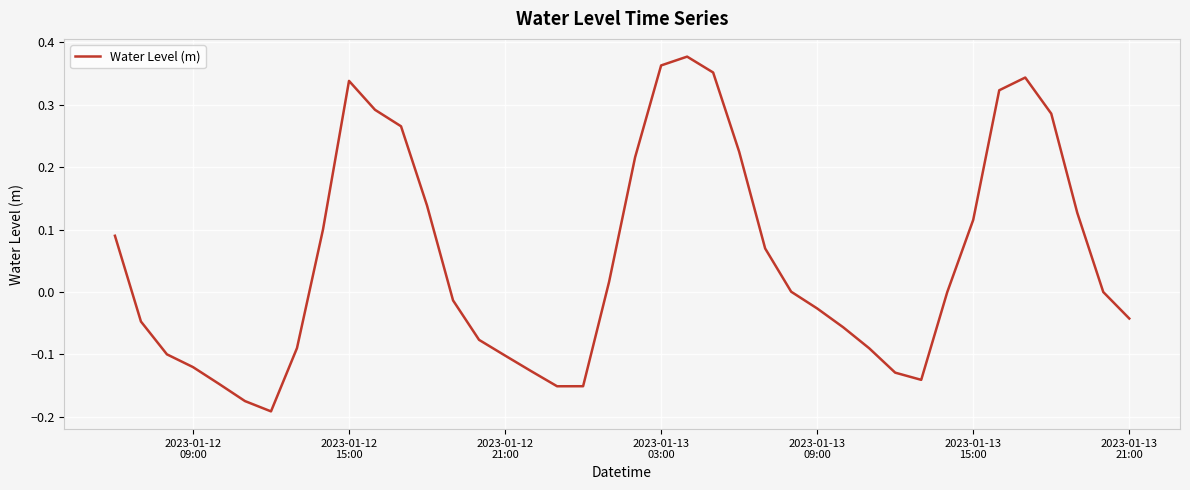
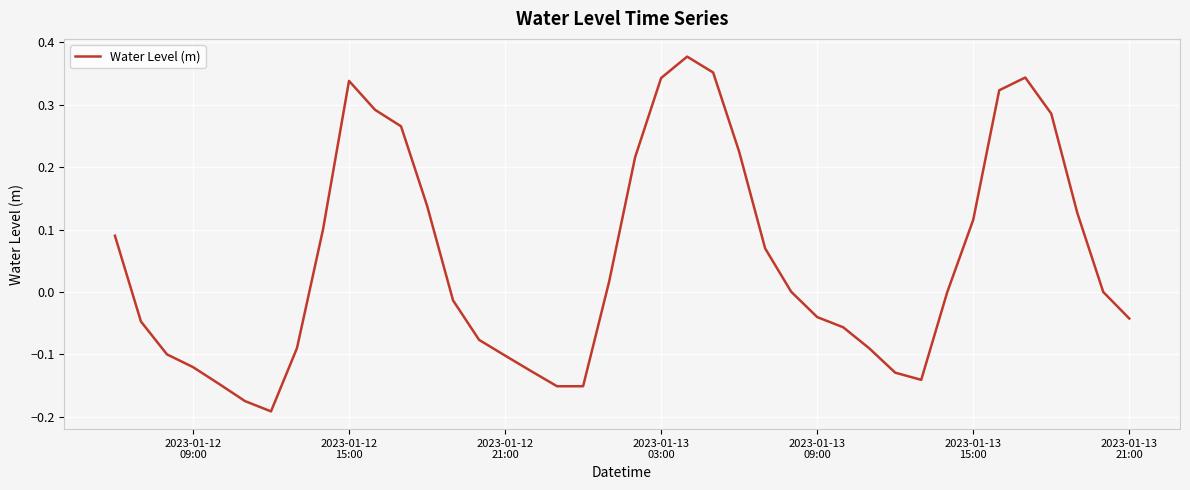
2023-01-13 03:00: 0.36 -> 0.34
2023-01-13 09:00: -0.03 -> -0.04
